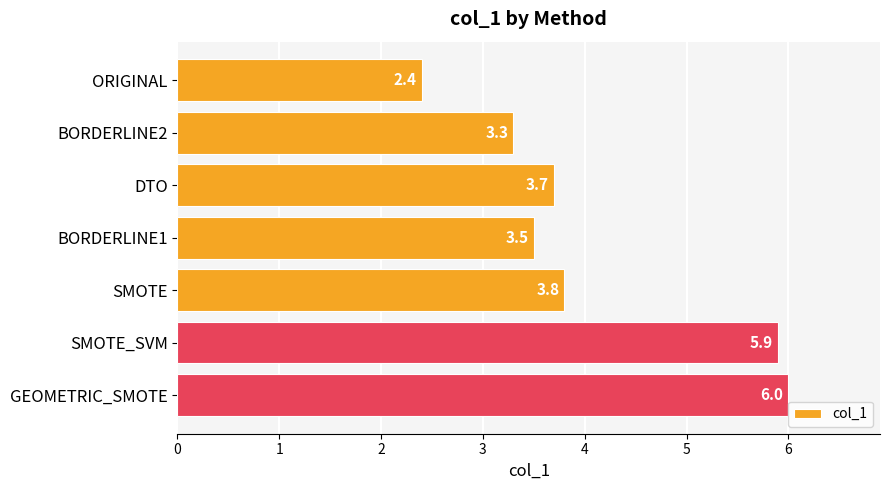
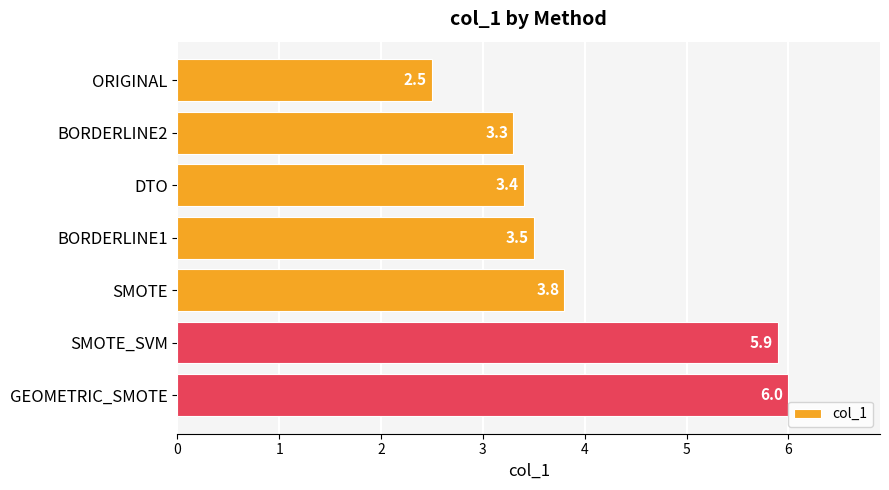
ORIGINAL: 2.4 -> 2.5
DTO: 3.7 -> 3.4
